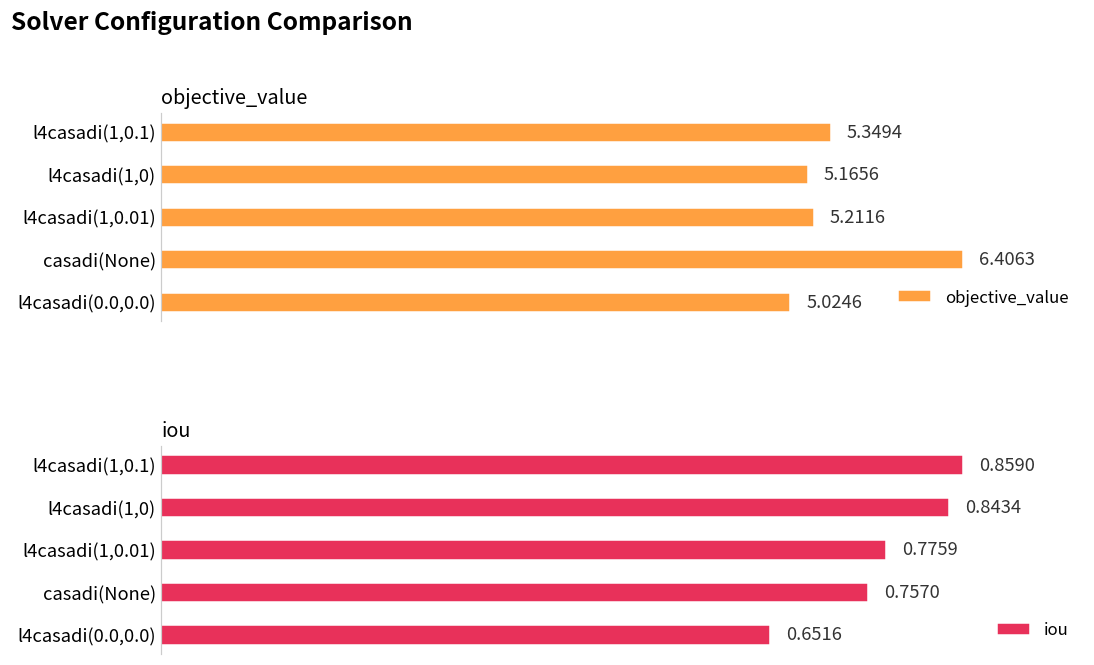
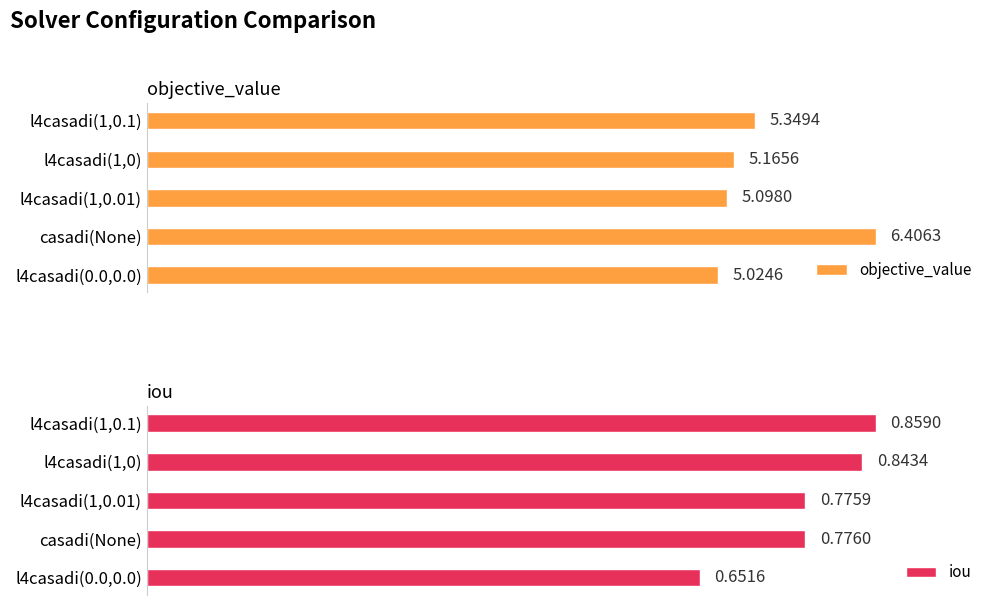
objective_value, l4casadi(1,0.01): 5.2116 -> 5.0980
iou, casadi(None): 0.7570 -> 0.7760
